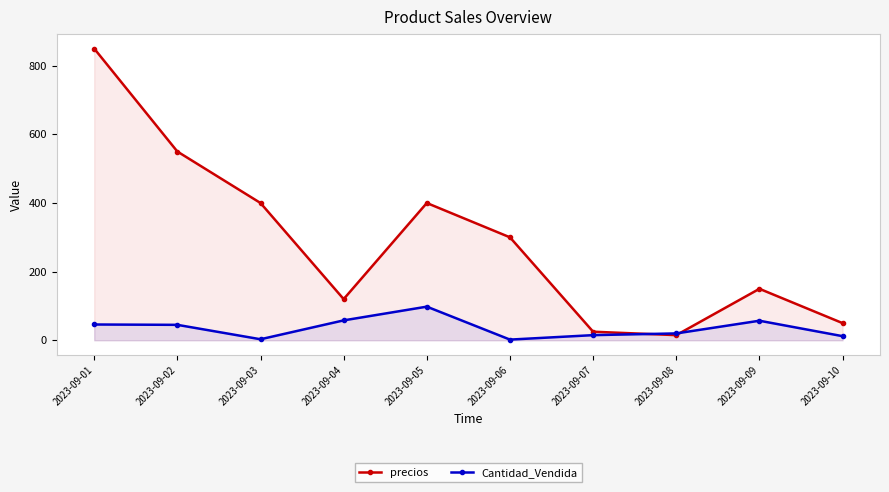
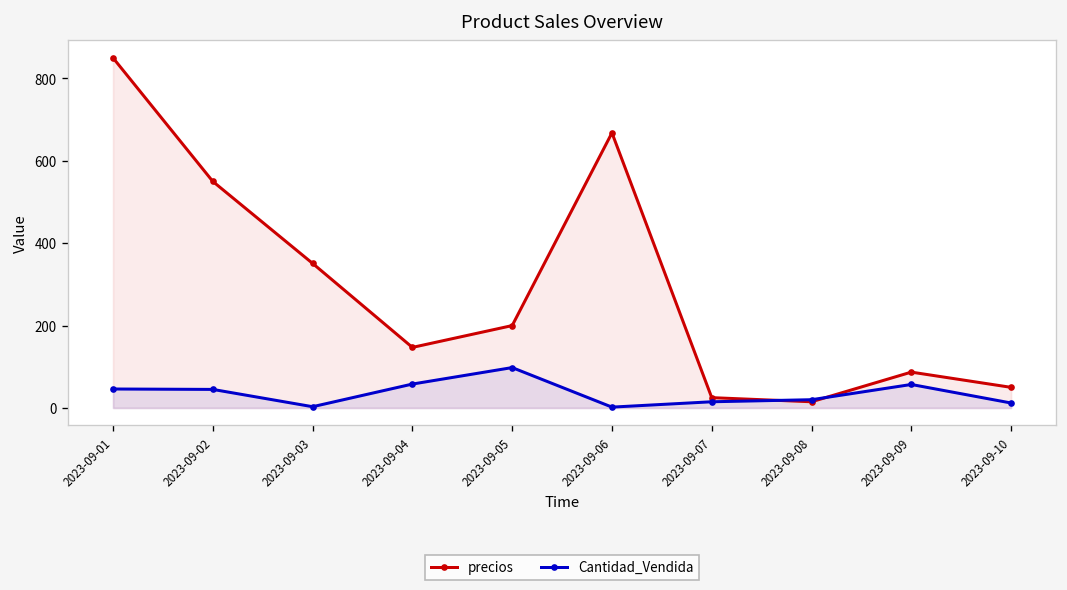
precios, 2023-09-03: 400 -> 350
precios, 2023-09-04: 120 -> 150
precios, 2023-09-05: 400 -> 200
precios, 2023-09-06: 300 -> 670
precios, 2023-09-09: 150 -> 90
